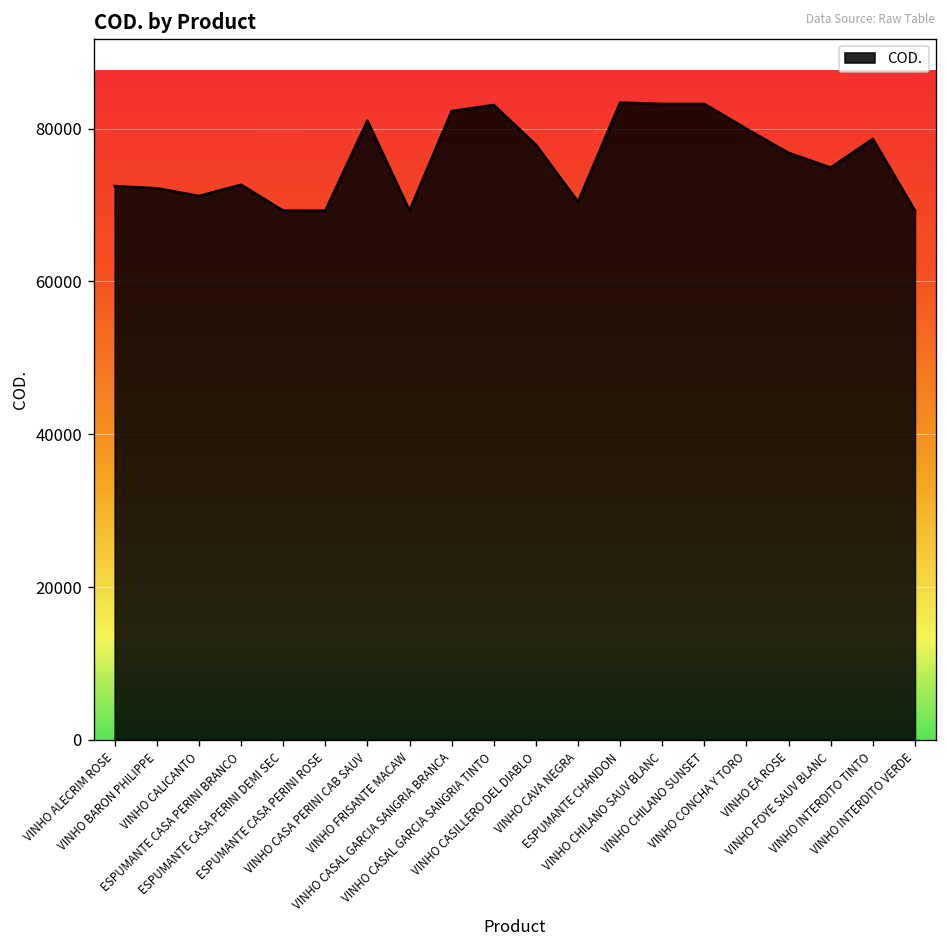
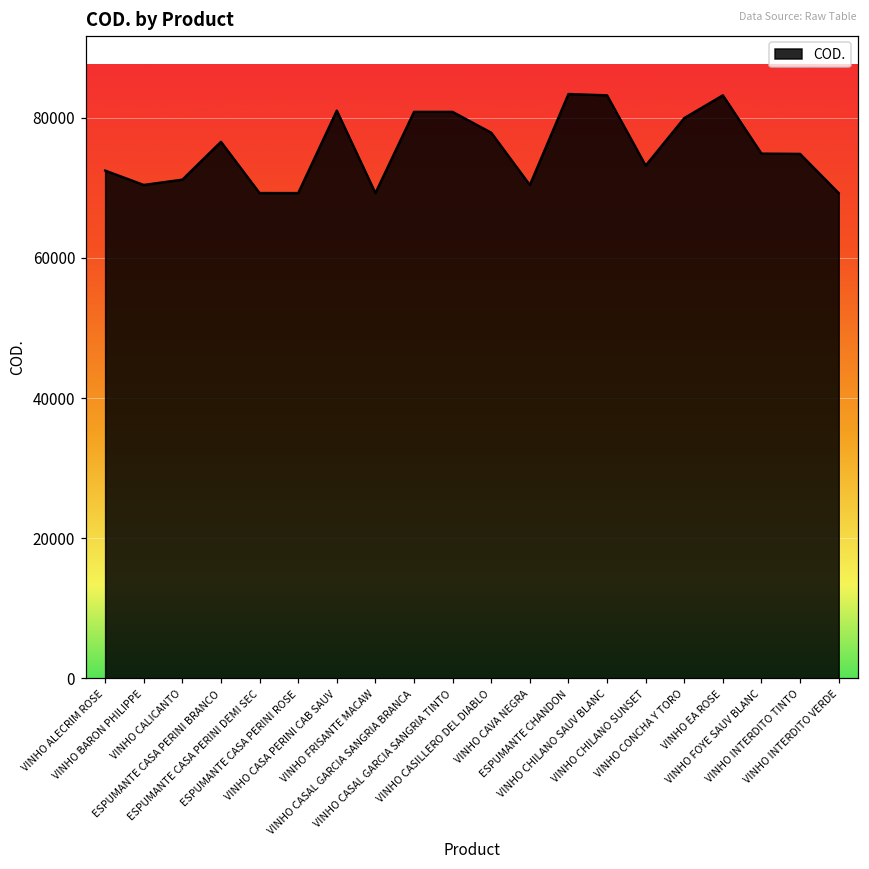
VINHO BARON PHILIPPE: 72000 -> 70000
ESPUMANTE CASA PERINI BRANCO: 73000 -> 77000
VINHO CASAL GARCIA SANGRIA BRANCA: 82000 -> 81000
VINHO CASAL GARCIA SANGRIA TINTO: 83000 -> 81000
VINHO CHILANO SUNSET: 83000 -> 73000
VINHO EA ROSE: 77000 -> 83000
VINHO INTERDITO TINTO: 79000 -> 75000
